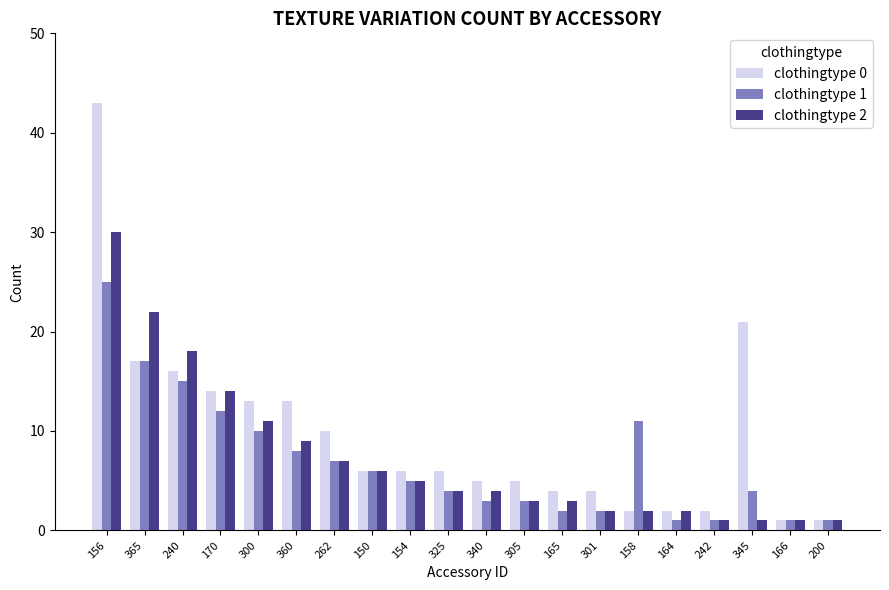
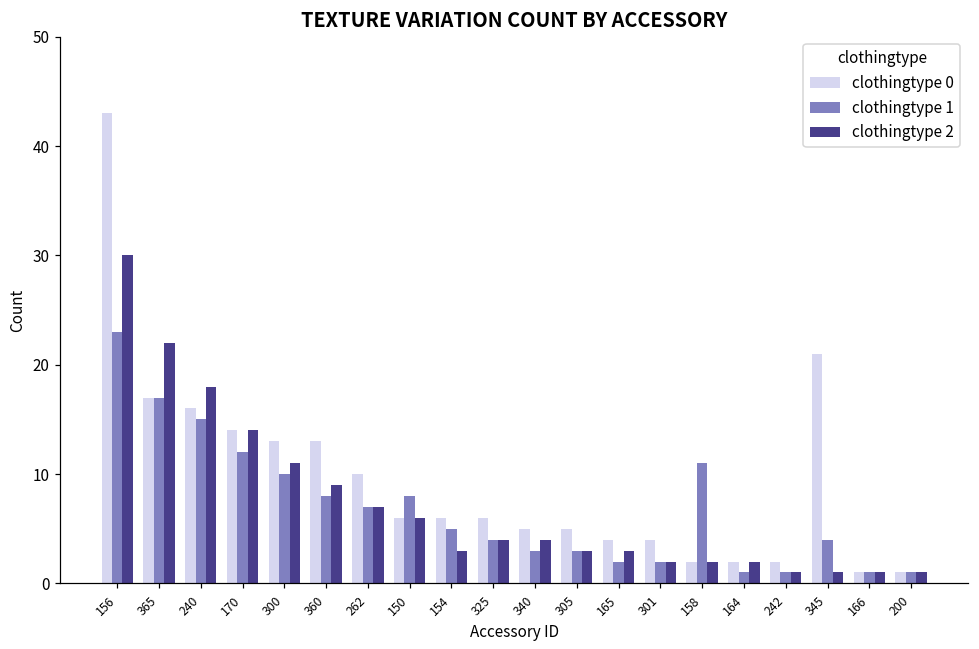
clothingtype 1, 156: 25 -> 23
clothingtype 1, 150: 6 -> 8
clothingtype 2, 154: 5 -> 3
